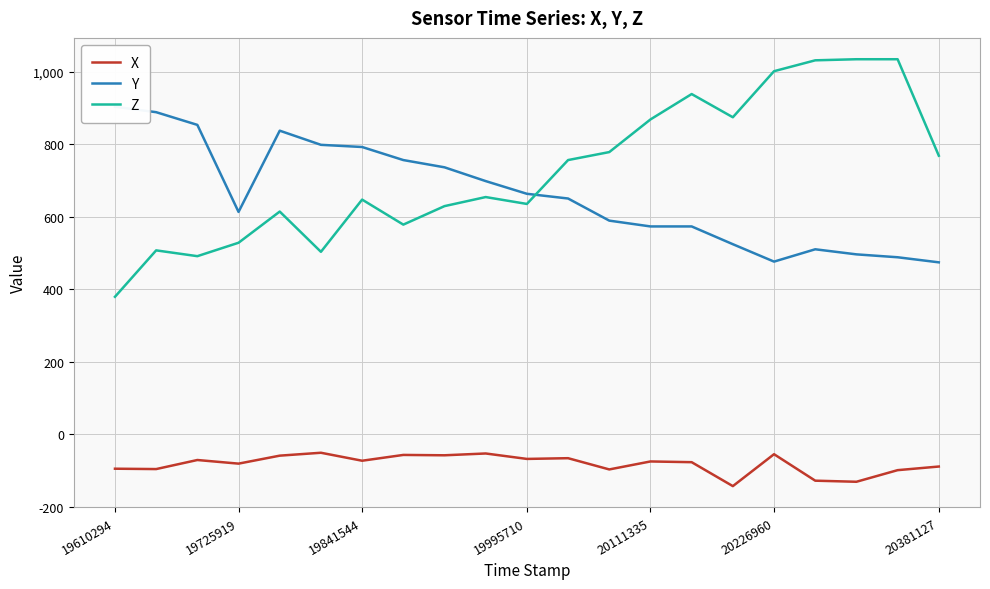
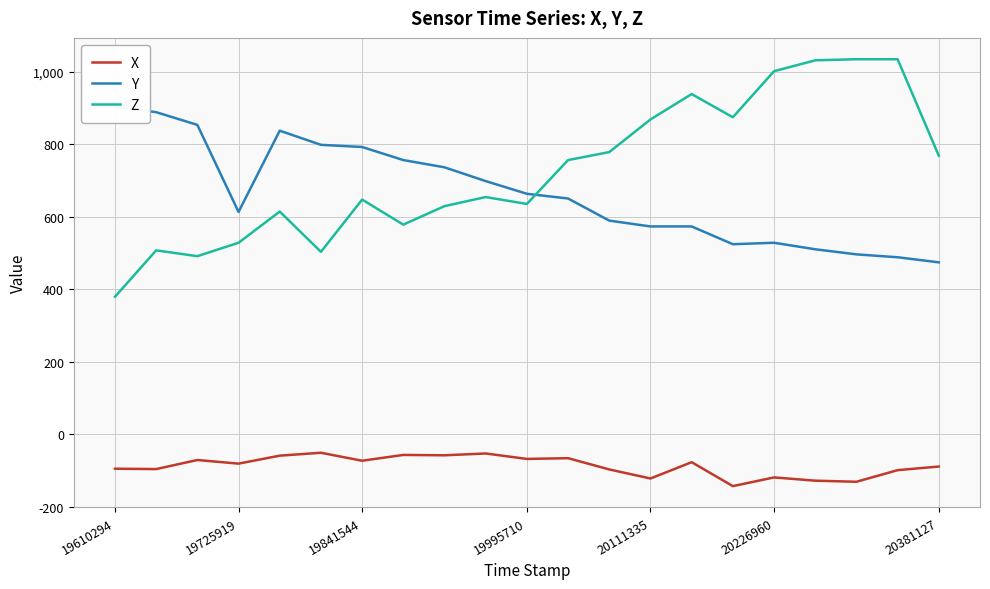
X, 20111335: -80 -> -120
X, 20226960: -60 -> -120
Y, 20226960: 480 -> 530
